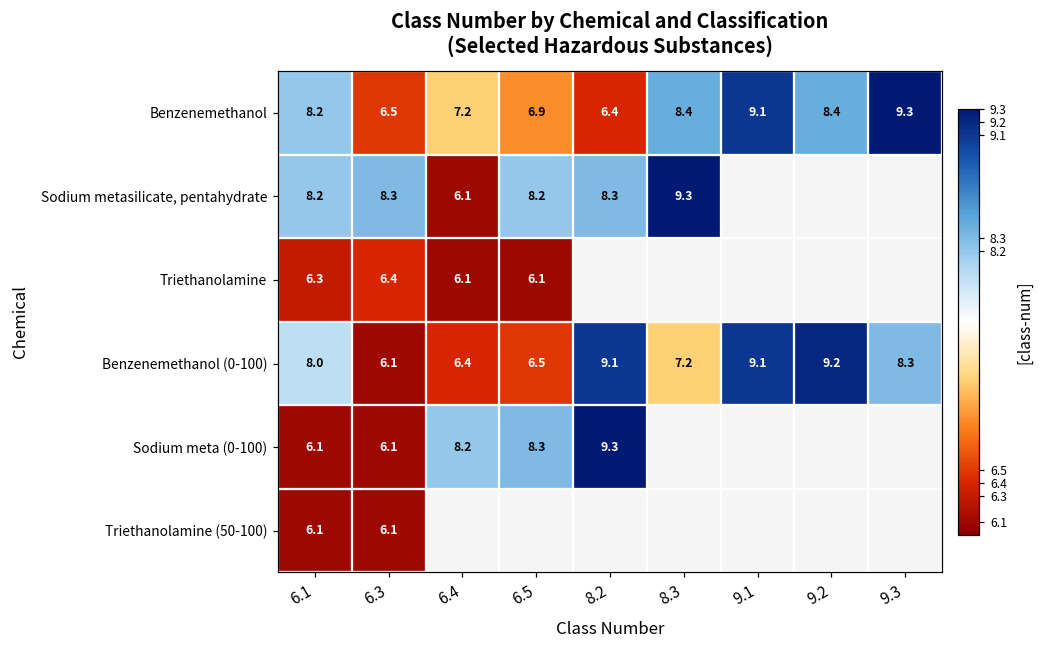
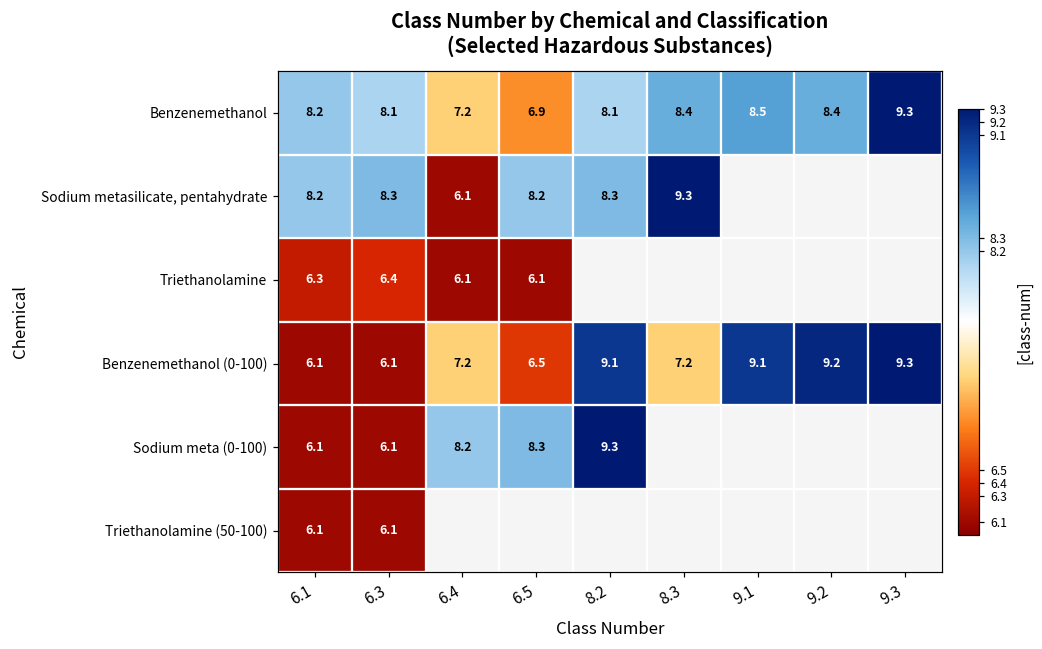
Benzenemethanol, 6.3: 6.5 -> 8.1
Benzenemethanol, 8.2: 6.4 -> 8.1
Benzenemethanol, 9.1: 9.1 -> 8.5
Benzenemethanol (0-100), 6.1: 8.0 -> 6.1
Benzenemethanol (0-100), 6.4: 6.4 -> 7.2
Benzenemethanol (0-100), 9.3: 8.3 -> 9.3
